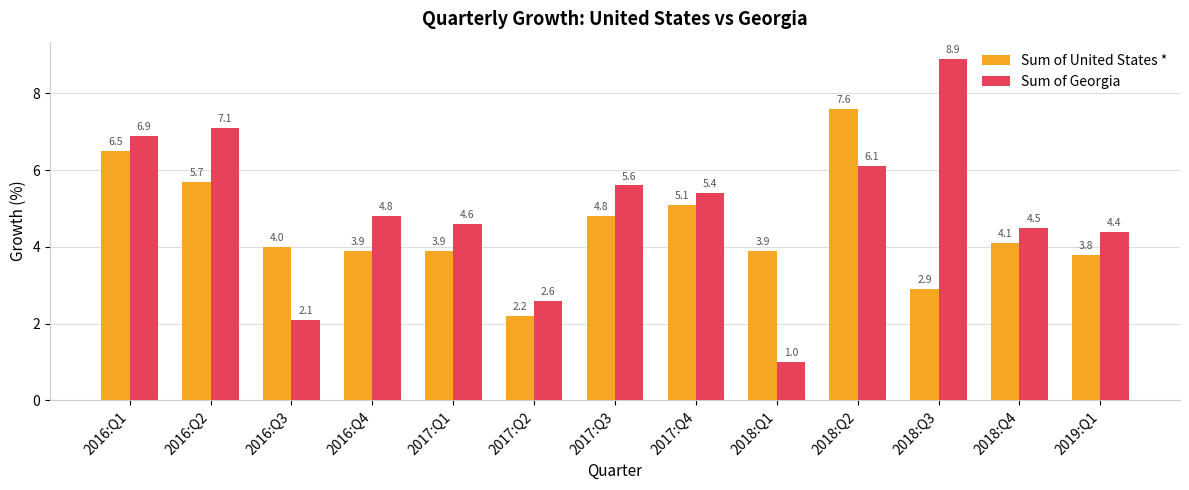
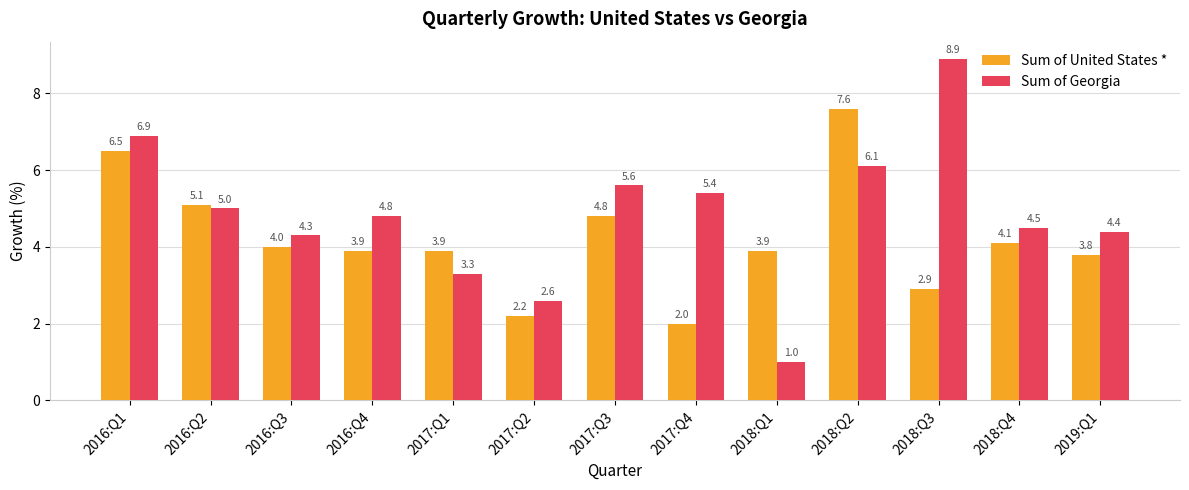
Sum of United States *, 2016:Q2: 5.7 -> 5.1
Sum of Georgia, 2016:Q2: 7.1 -> 5.0
Sum of Georgia, 2016:Q3: 2.1 -> 4.3
Sum of Georgia, 2017:Q1: 4.6 -> 3.3
Sum of United States *, 2017:Q4: 5.1 -> 2.0
